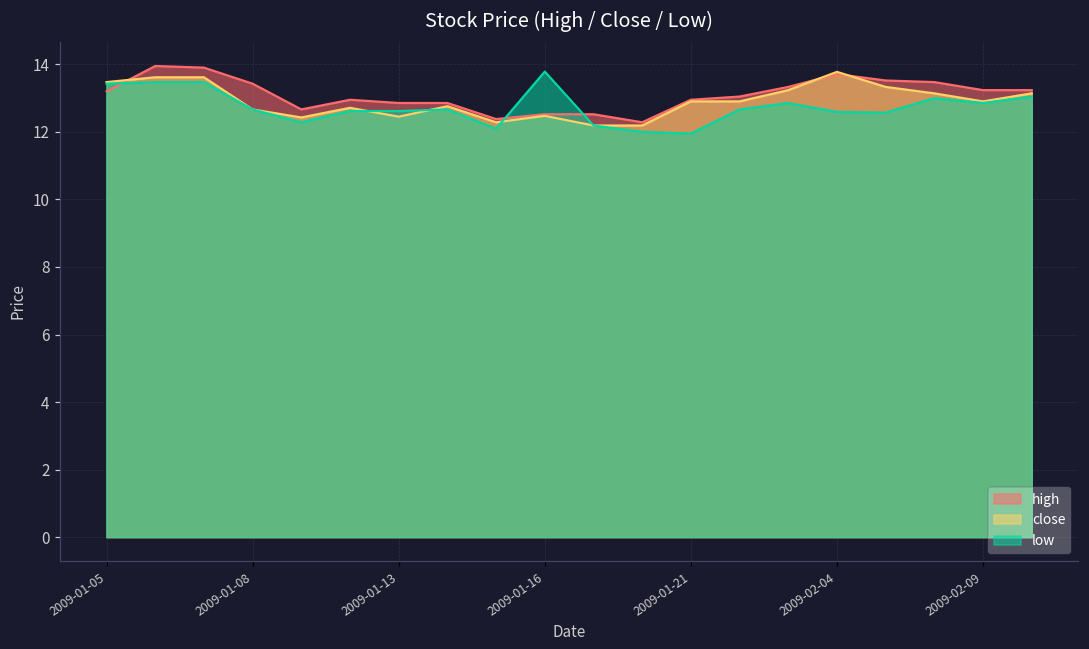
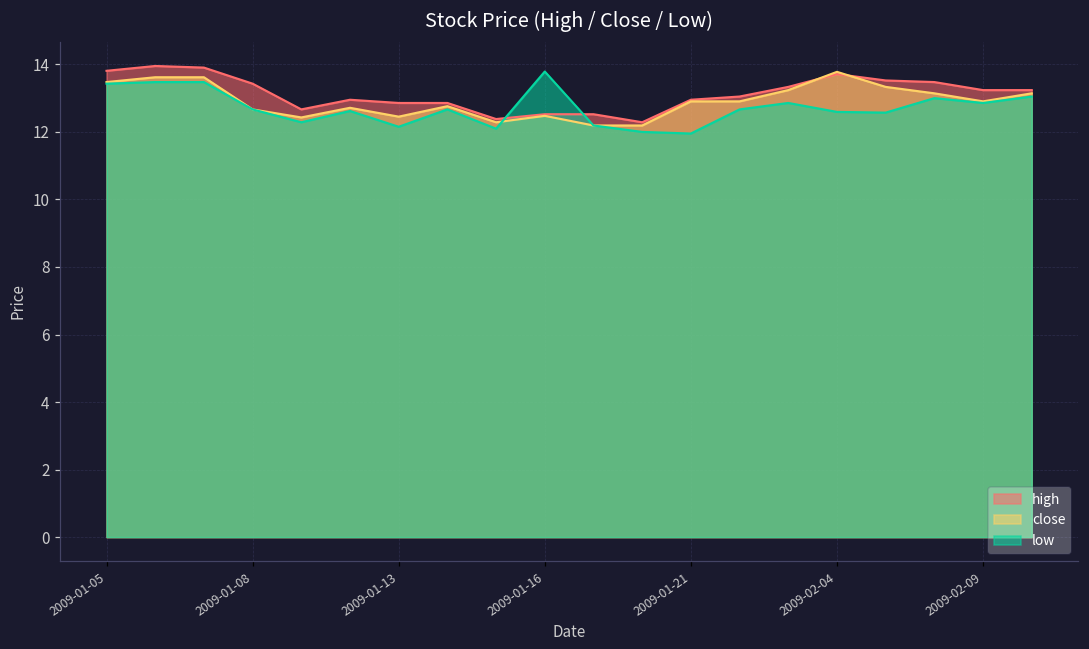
high, 2009-01-05: 13.2 -> 13.8
low, 2009-01-13: 12.6 -> 12.2
